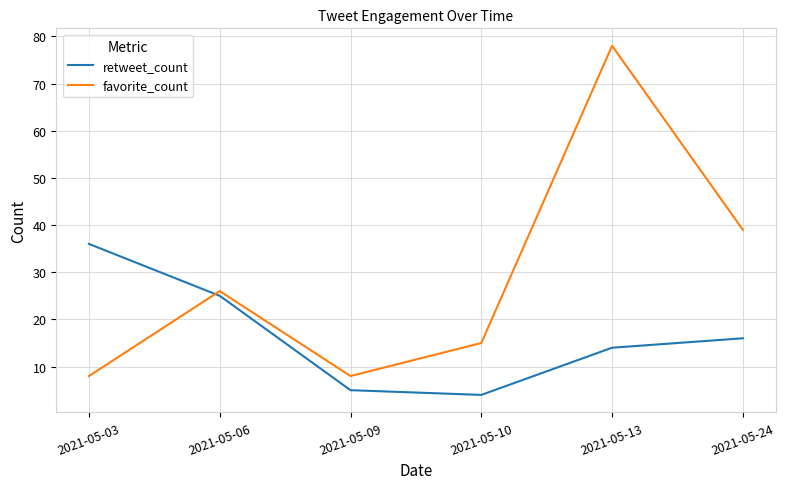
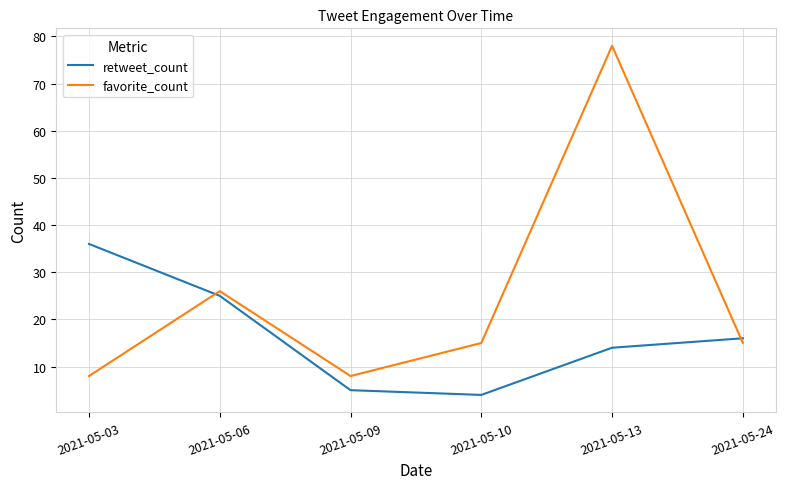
favorite_count, 2021-05-24: 39 -> 15
